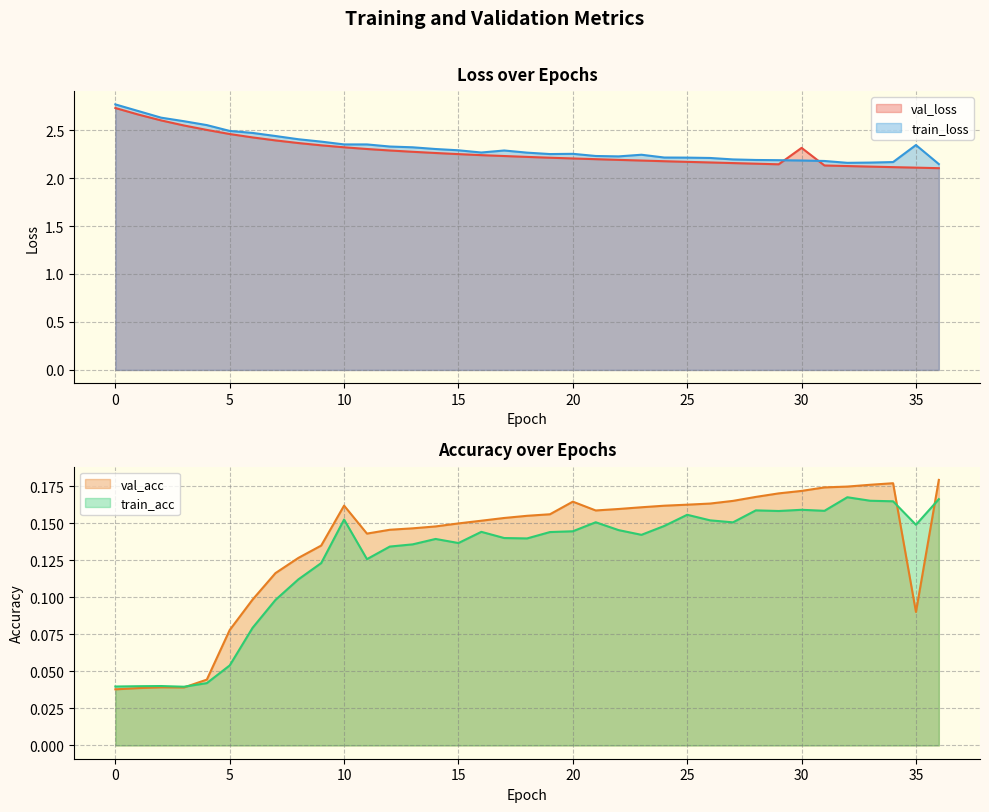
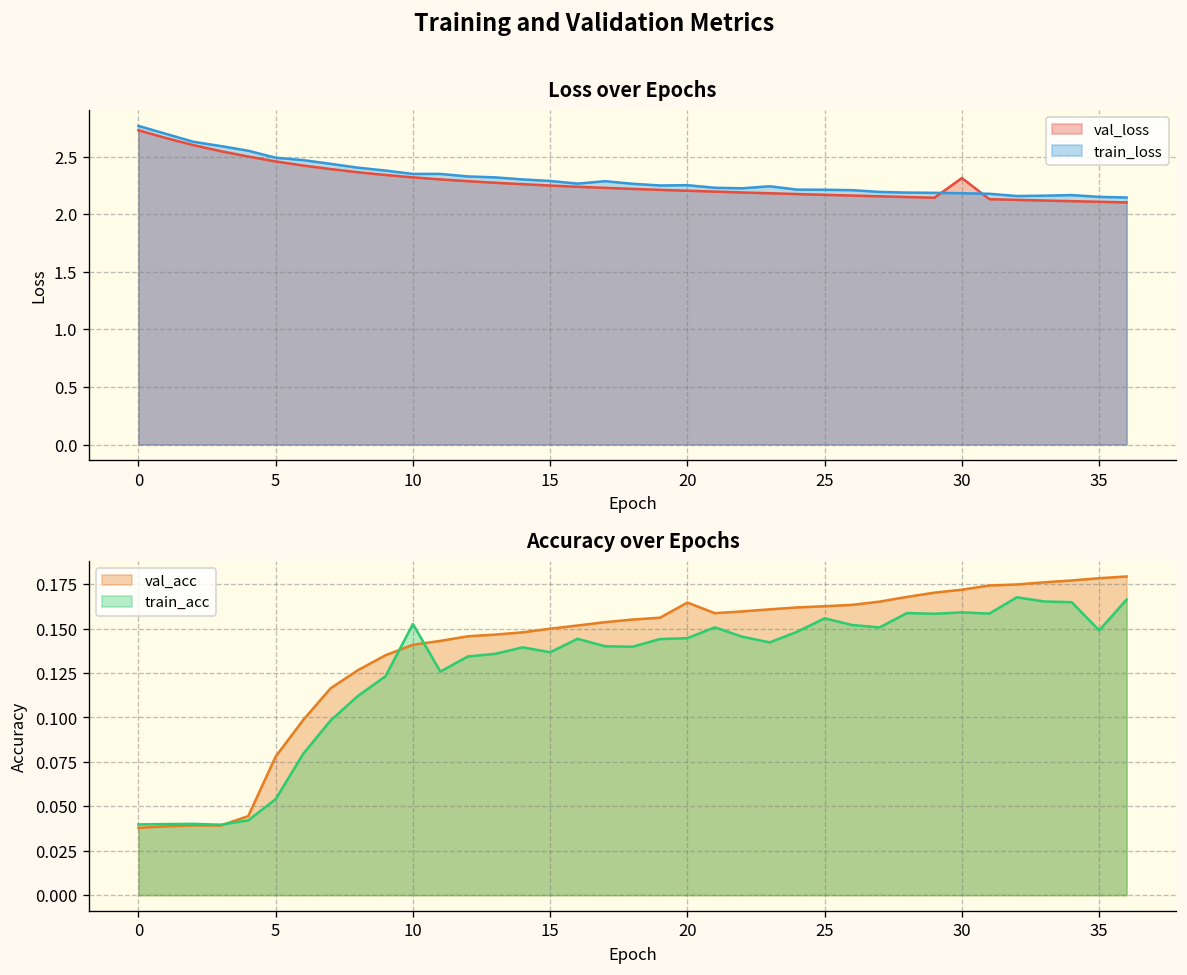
Loss over Epochs, train_loss, 35: 2.3 -> 2.2
Accuracy over Epochs, val_acc, 10: 0.162 -> 0.141
Accuracy over Epochs, val_acc, 35: 0.090 -> 0.178
